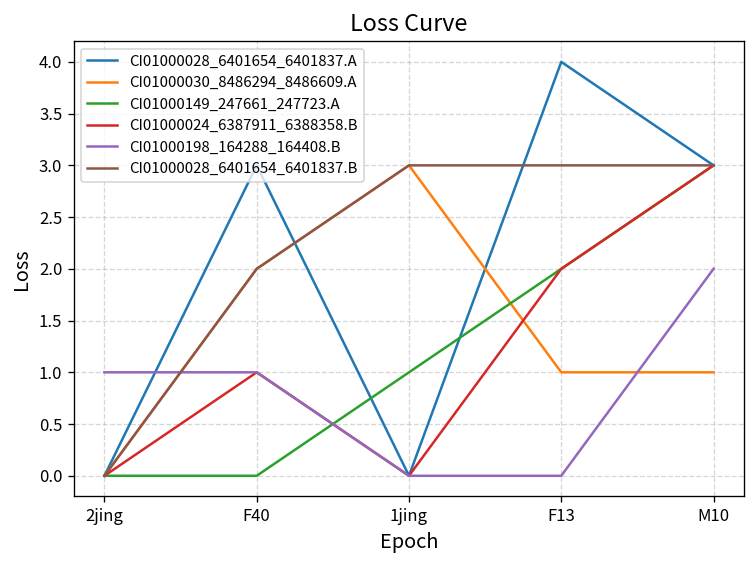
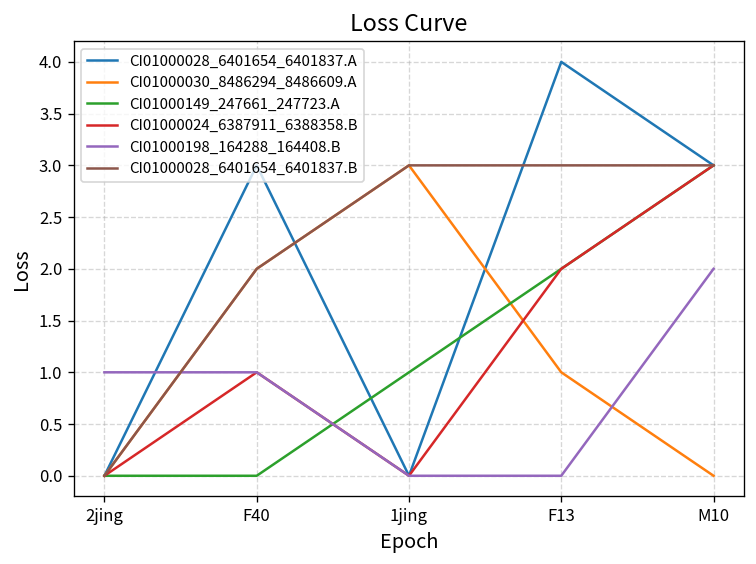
CI01000030_8486294_8486609.A, M10: 1 -> 0
